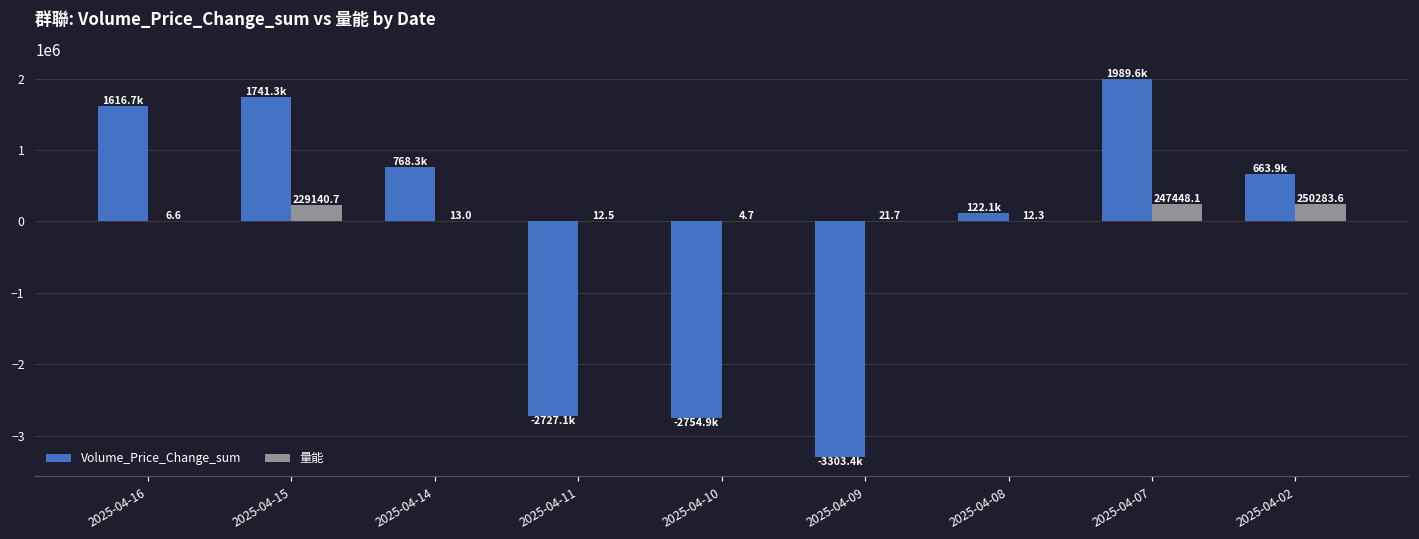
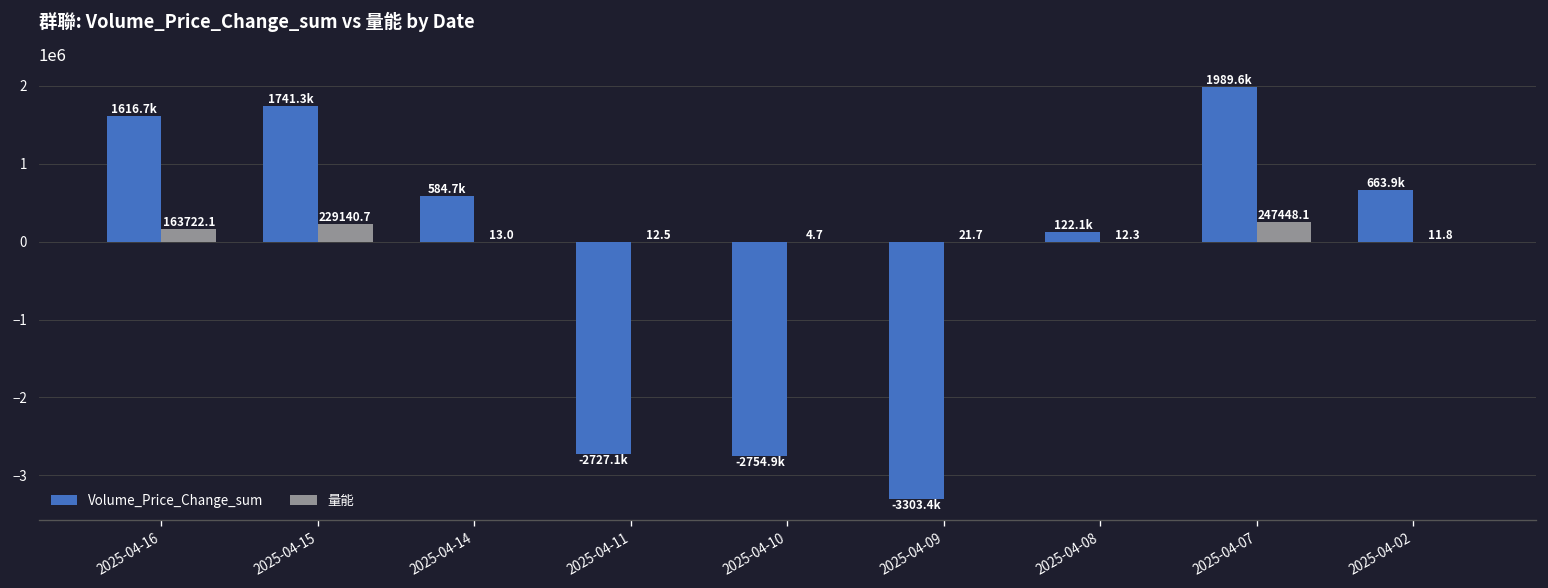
量能, 2025-04-16: 6.6 -> 163722.1
Volume_Price_Change_sum, 2025-04-14: 768.3k -> 584.7k
量能, 2025-04-02: 250283.6 -> 11.8
